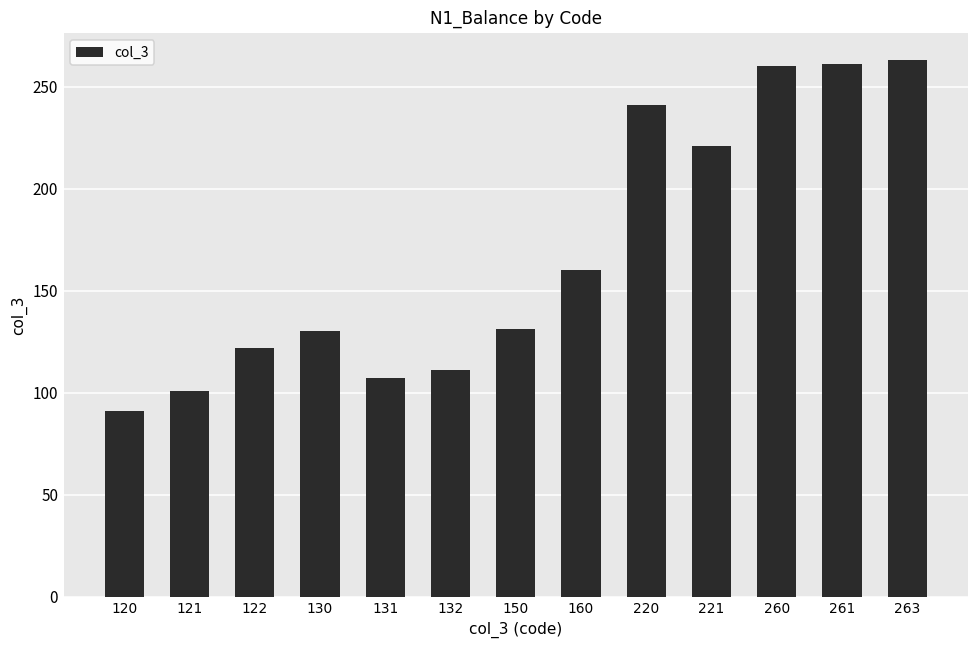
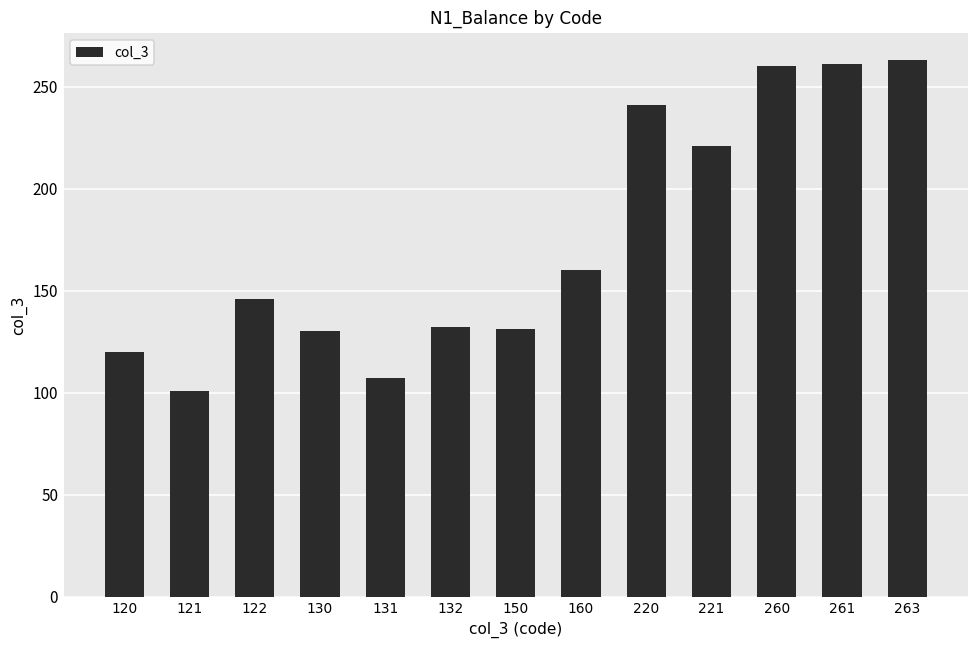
120: 91 -> 120
122: 122 -> 146
132: 111 -> 132
